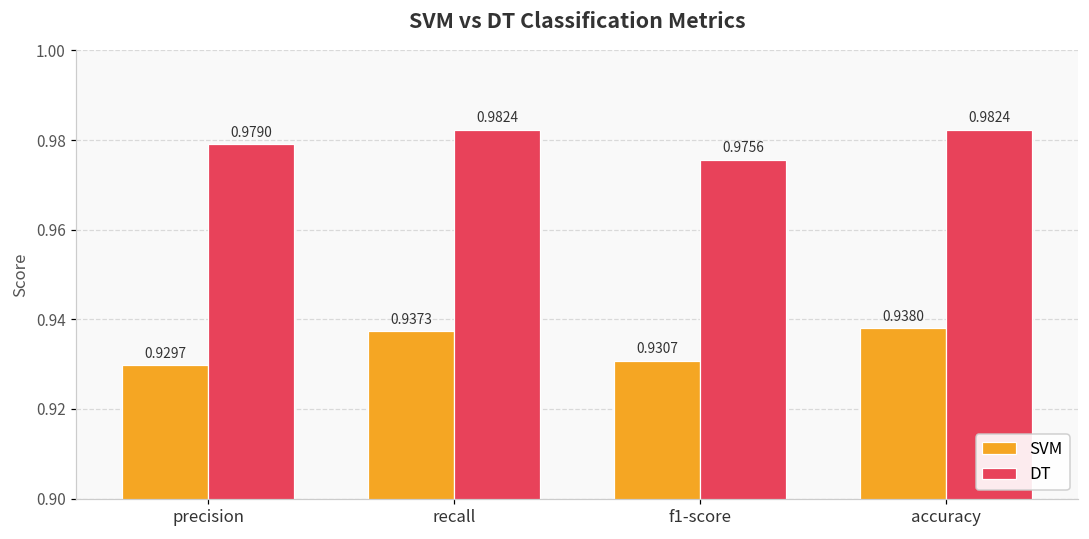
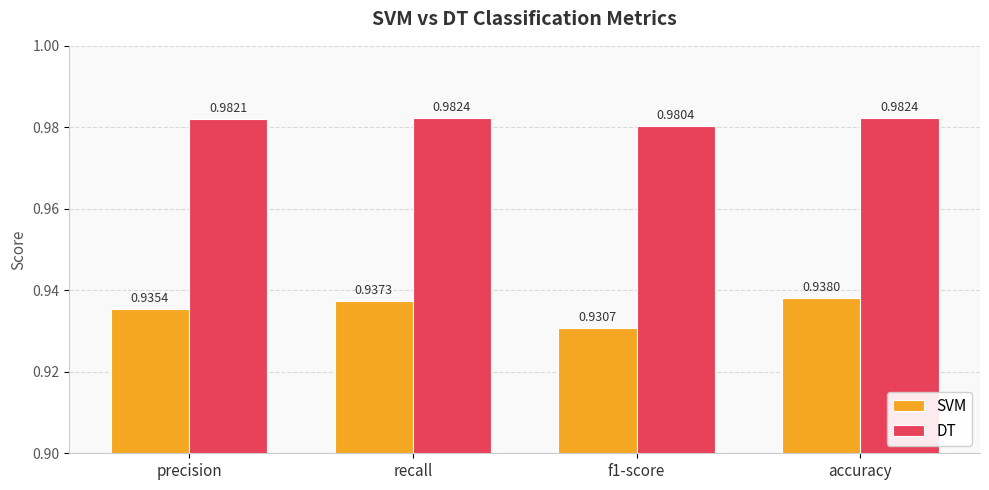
SVM, precision: 0.9297 -> 0.9354
DT, precision: 0.9790 -> 0.9821
DT, f1-score: 0.9756 -> 0.9804
